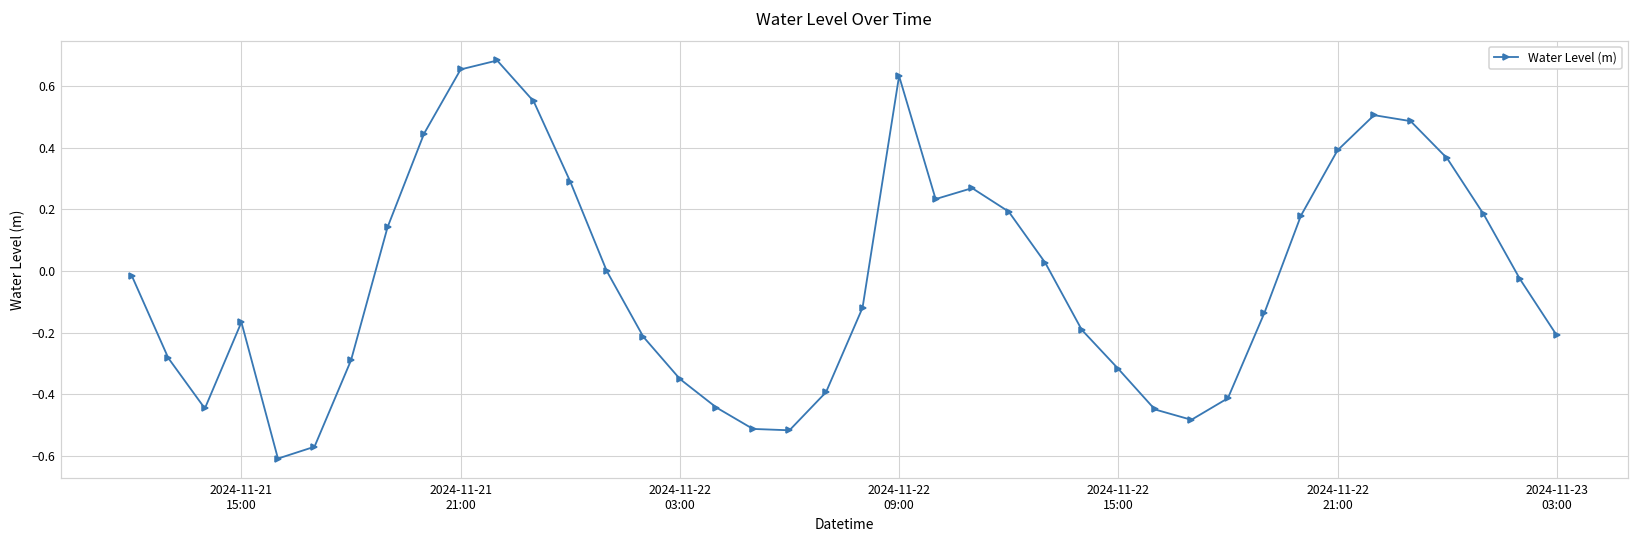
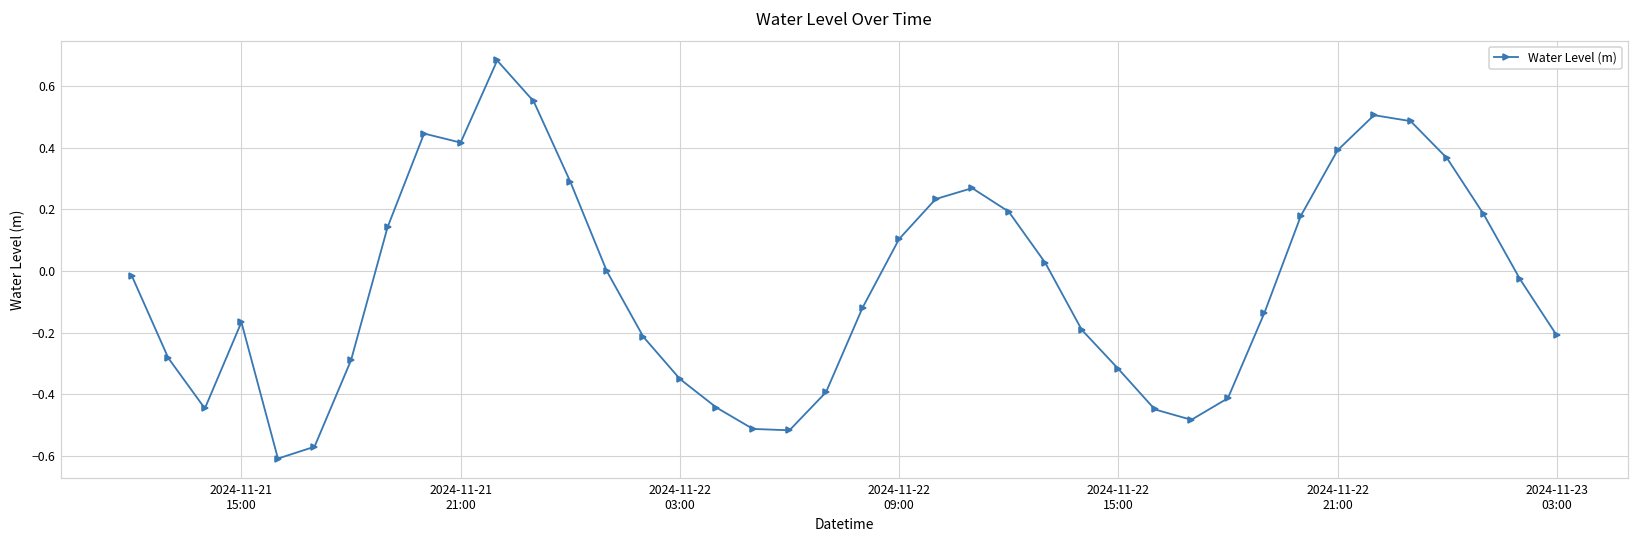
2024-11-21 21:00: 0.65 -> 0.42
2024-11-22 09:00: 0.63 -> 0.10
